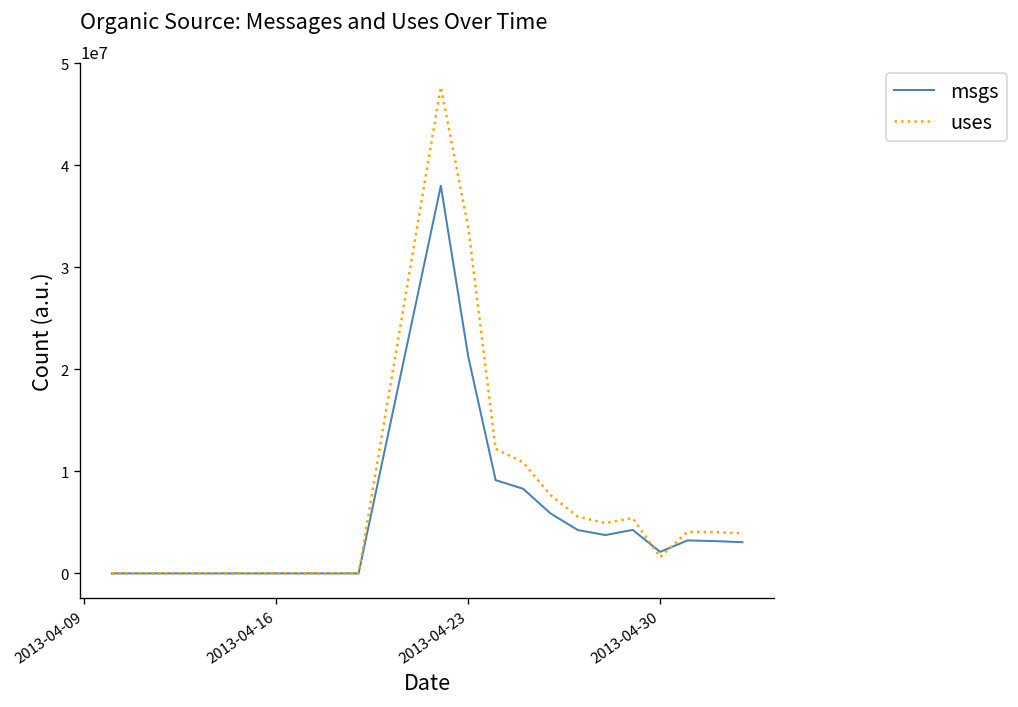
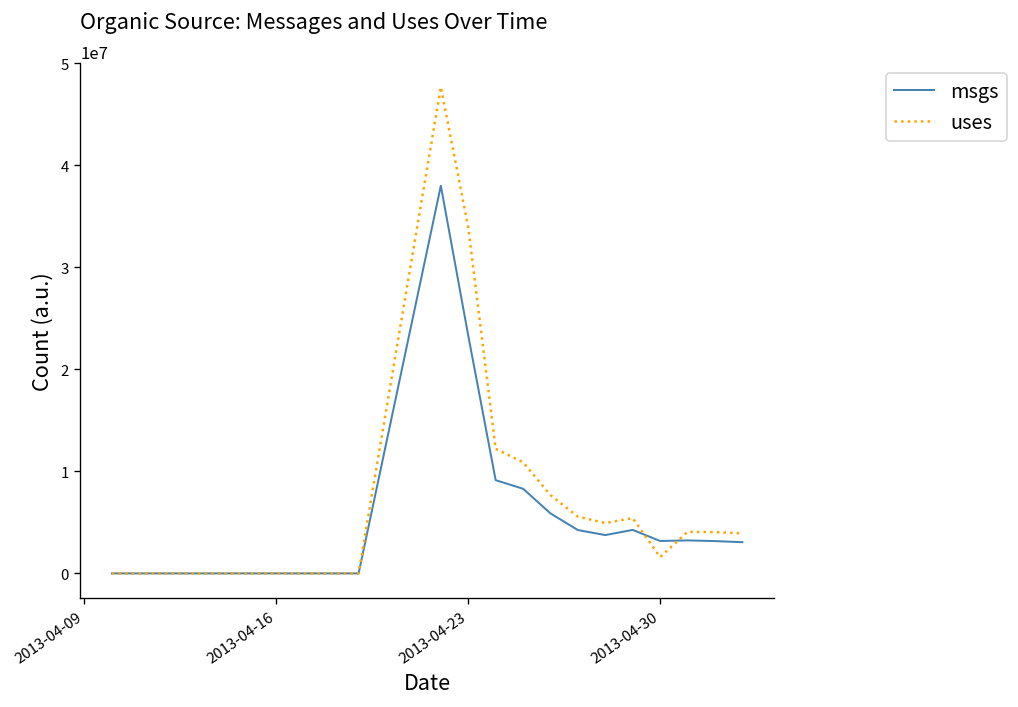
msgs, 2013-04-23: 21000000 -> 23000000
msgs, 2013-04-30: 2000000 -> 3000000
